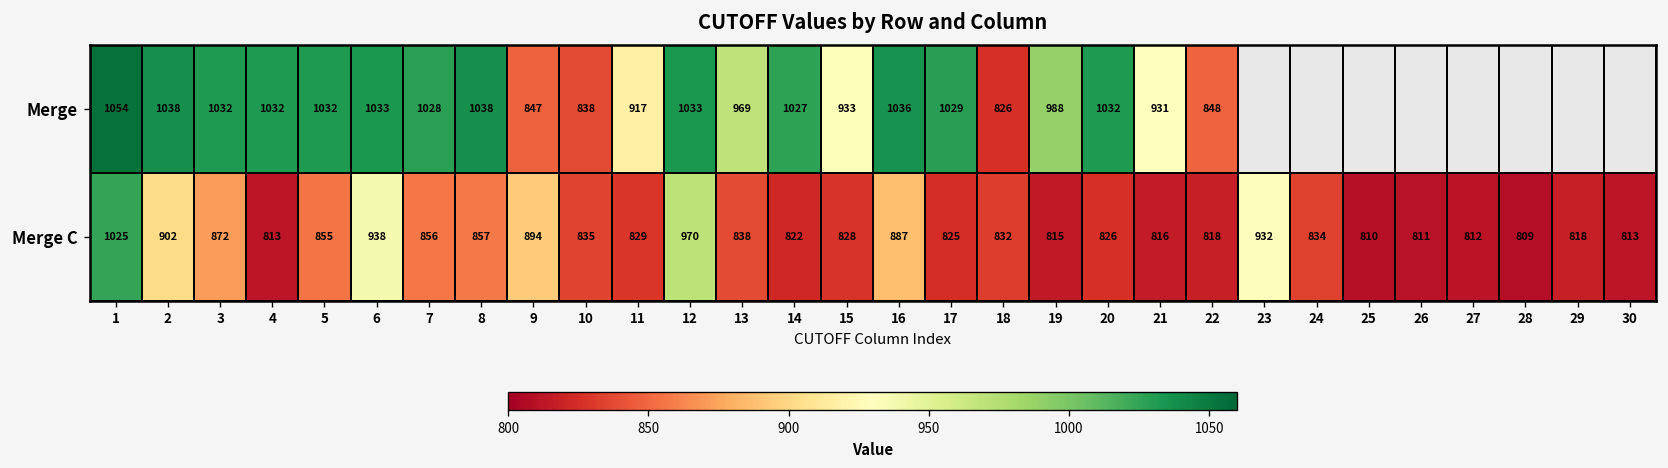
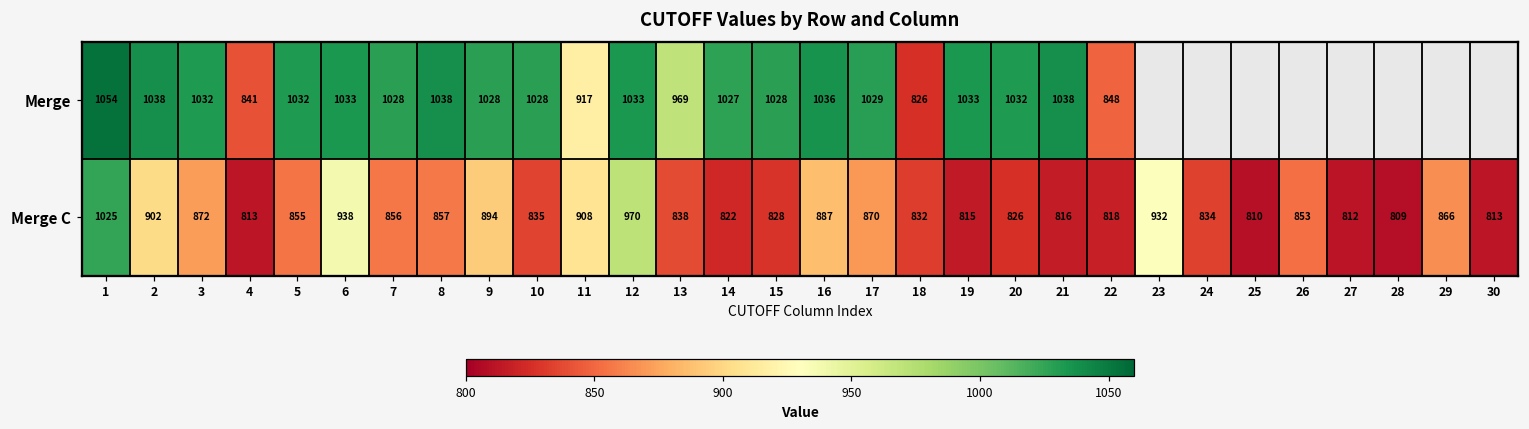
Merge, 4: 1032 -> 841
Merge, 9: 847 -> 1028
Merge, 10: 838 -> 1028
Merge, 15: 933 -> 1028
Merge, 19: 988 -> 1033
Merge, 21: 931 -> 1038
Merge C, 11: 829 -> 908
Merge C, 17: 825 -> 870
Merge C, 26: 811 -> 853
Merge C, 29: 818 -> 866
